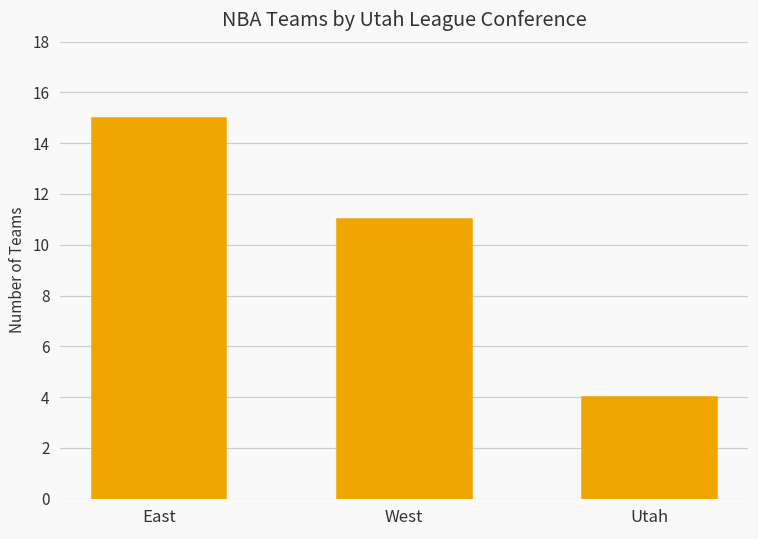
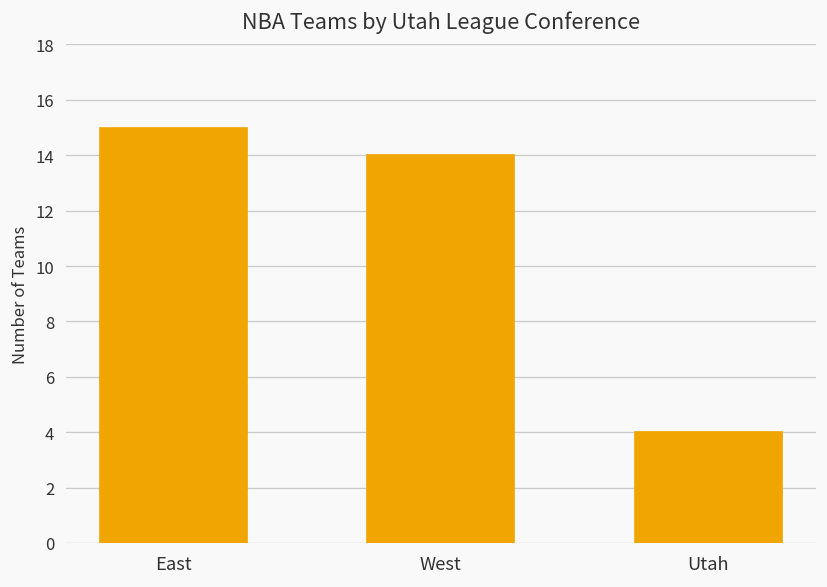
West: 11 -> 14
